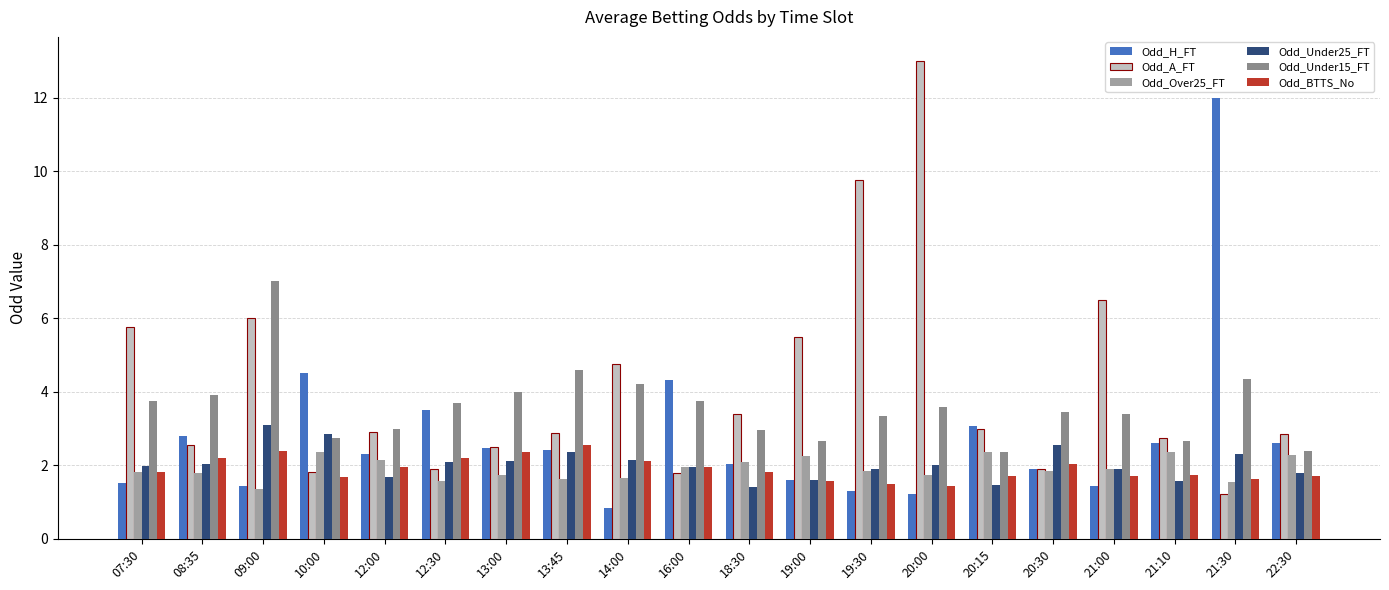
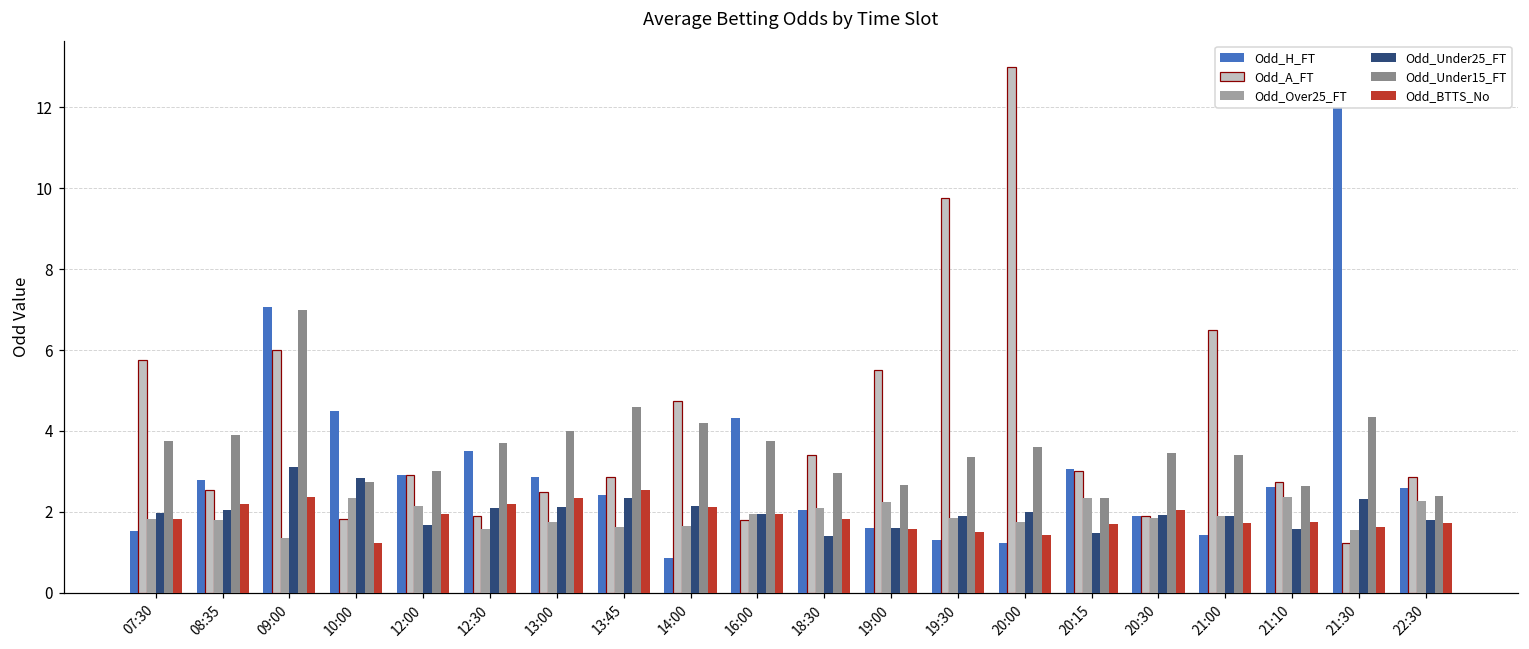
Odd_H_FT, 09:00: 1.4 -> 7.1
Odd_BTTS_No, 10:00: 1.7 -> 1.2
Odd_H_FT, 12:00: 2.3 -> 2.9
Odd_H_FT, 13:00: 2.5 -> 2.9
Odd_Under25_FT, 20:30: 2.6 -> 1.9
